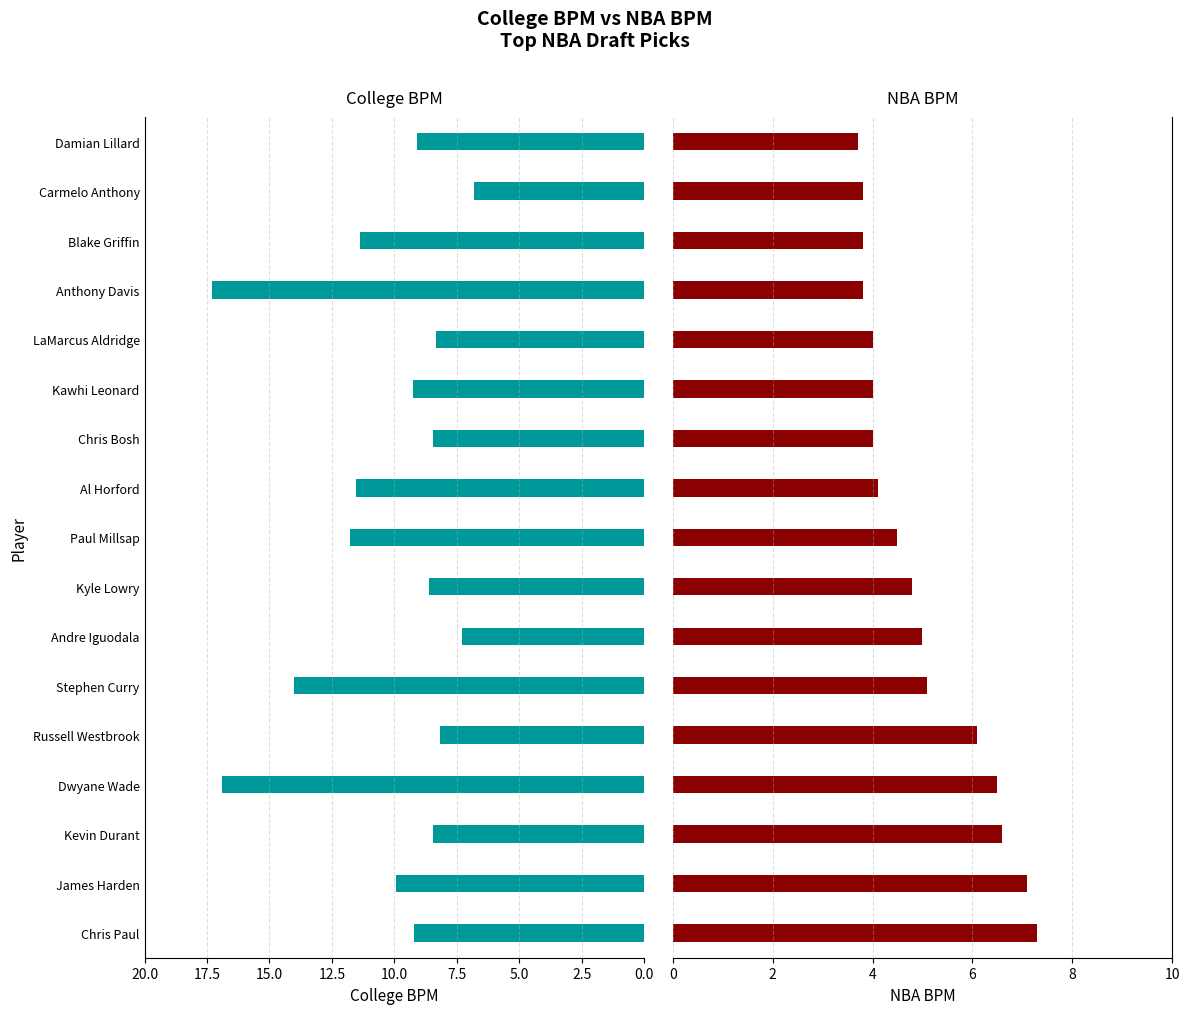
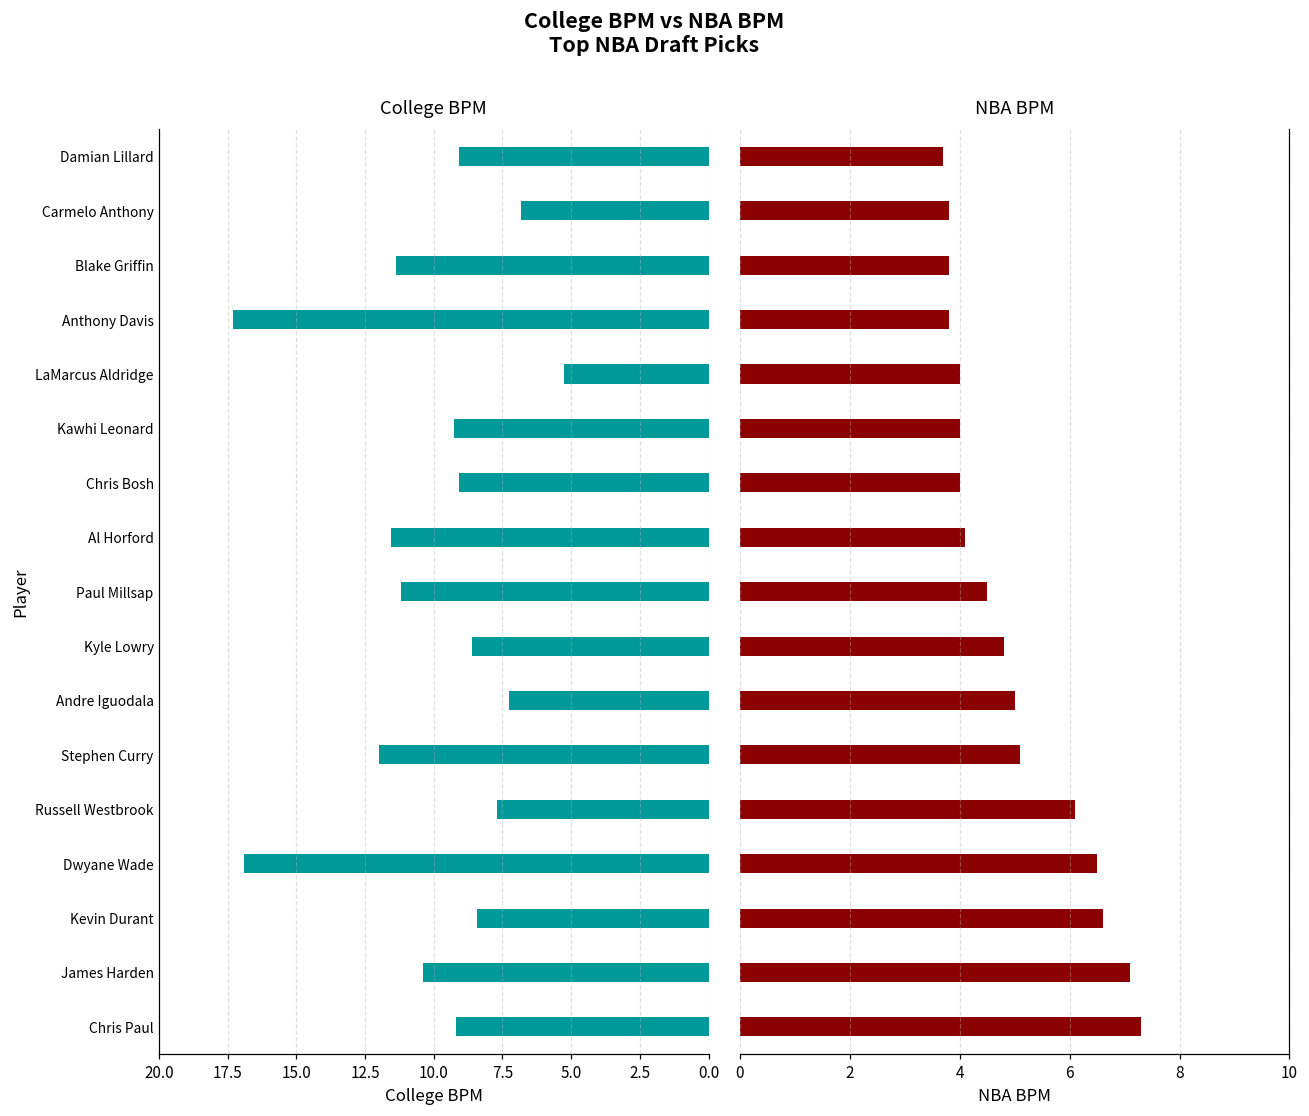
College BPM, LaMarcus Aldridge: 8.3 -> 5.3
College BPM, Chris Bosh: 8.4 -> 9.1
College BPM, Paul Millsap: 11.8 -> 11.2
College BPM, Stephen Curry: 14.0 -> 12.0
College BPM, Russell Westbrook: 8.2 -> 7.7
College BPM, James Harden: 9.9 -> 10.4
